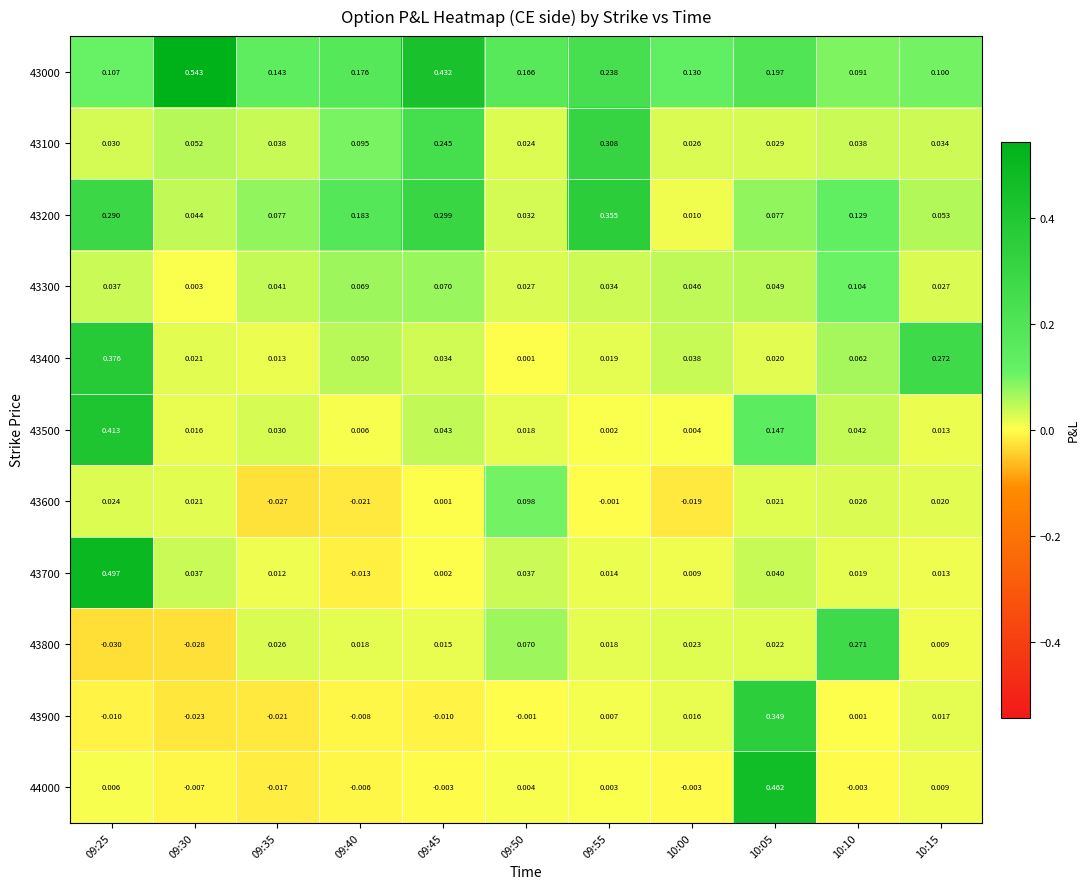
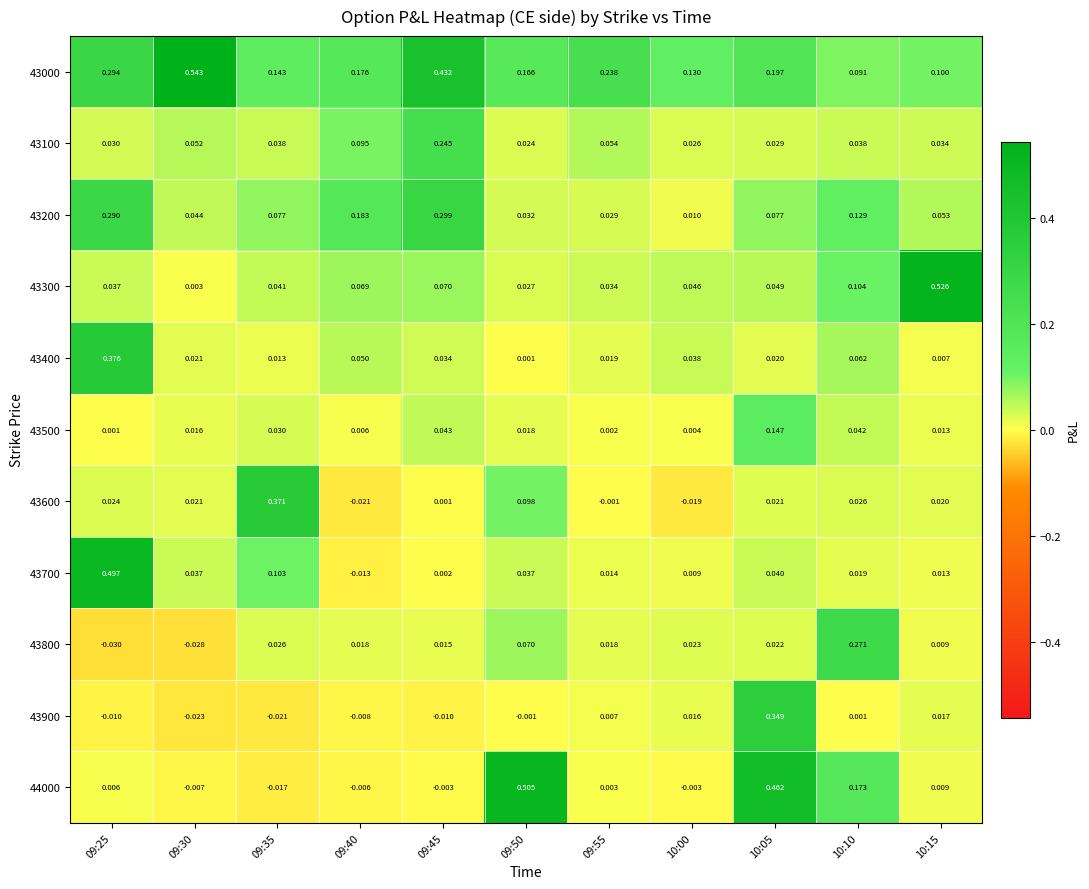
43000, 09:25: 0.107 -> 0.294
43100, 09:55: 0.308 -> 0.054
43200, 09:55: 0.355 -> 0.029
43300, 10:15: 0.027 -> 0.526
43400, 10:15: 0.272 -> 0.007
43500, 09:25: 0.413 -> 0.001
43600, 09:35: -0.027 -> 0.371
43700, 09:35: 0.012 -> 0.103
44000, 09:50: 0.004 -> 0.505
44000, 10:10: -0.003 -> 0.173
